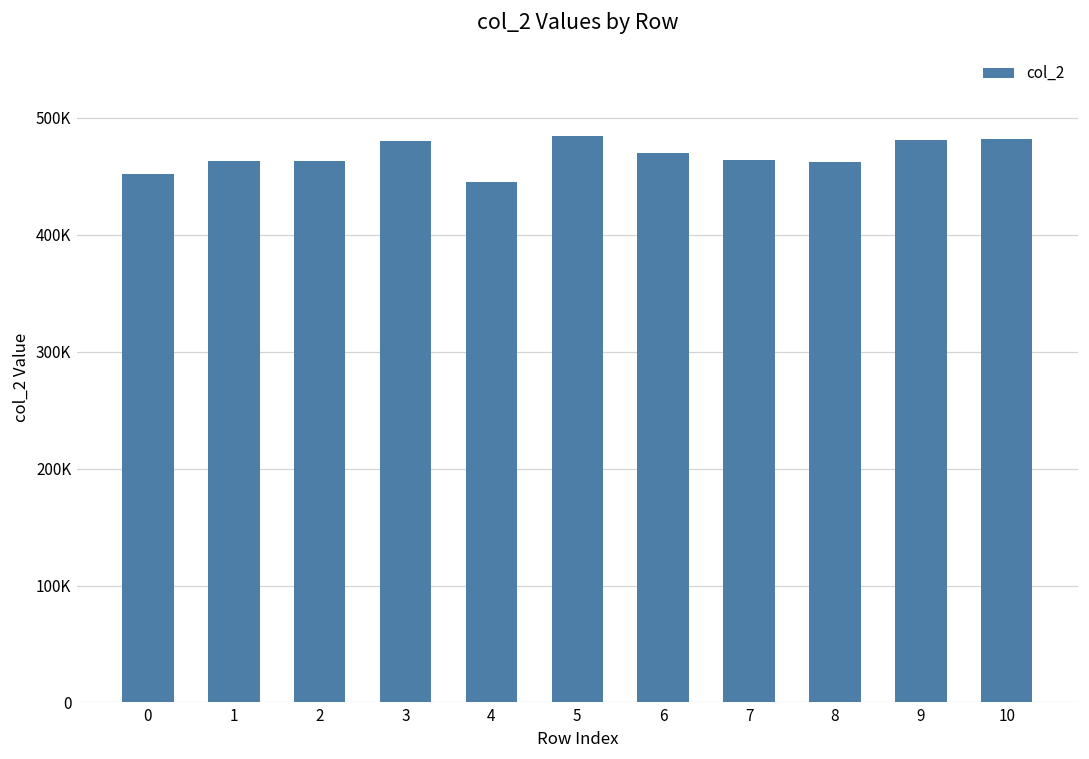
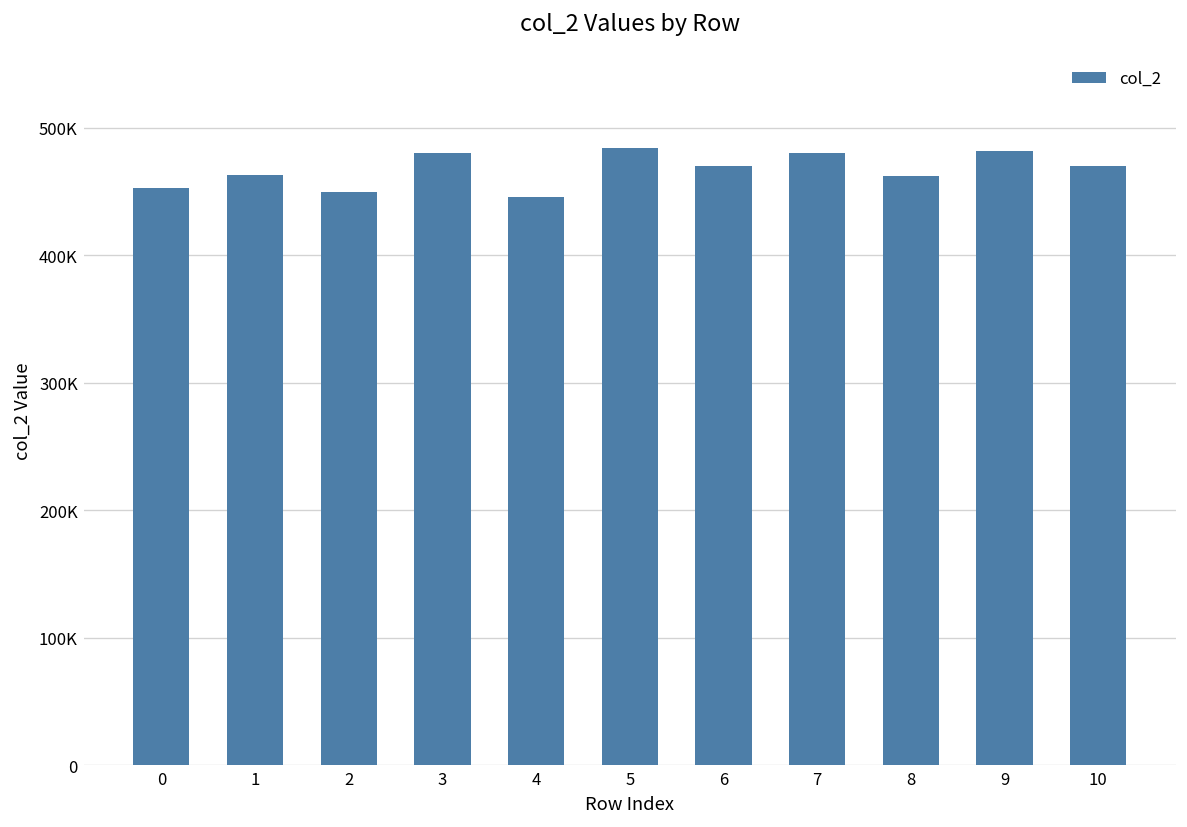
2: 463000 -> 450000
7: 464000 -> 480000
10: 482000 -> 470000
